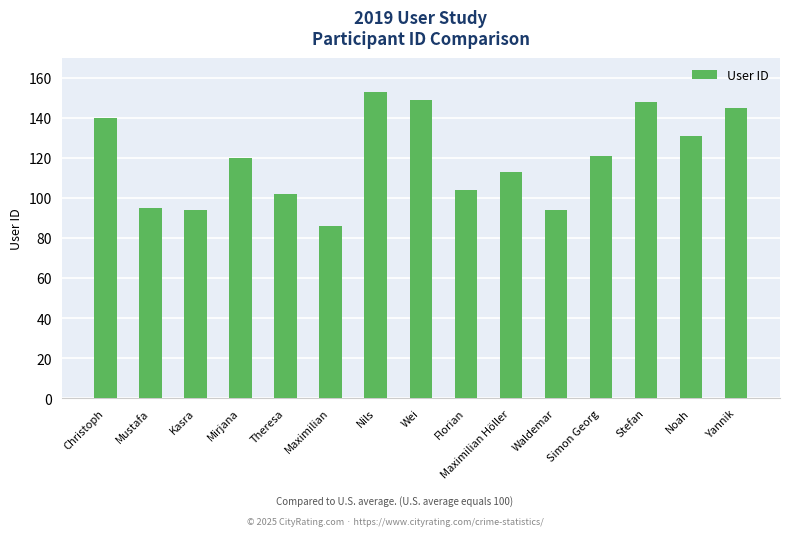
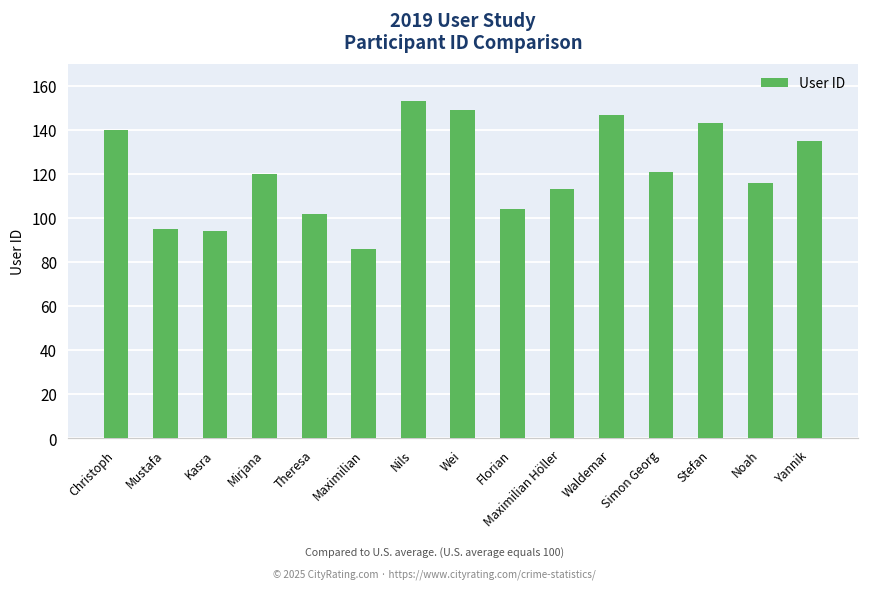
Waldemar: 94 -> 147
Stefan: 148 -> 143
Noah: 131 -> 116
Yannik: 145 -> 135
